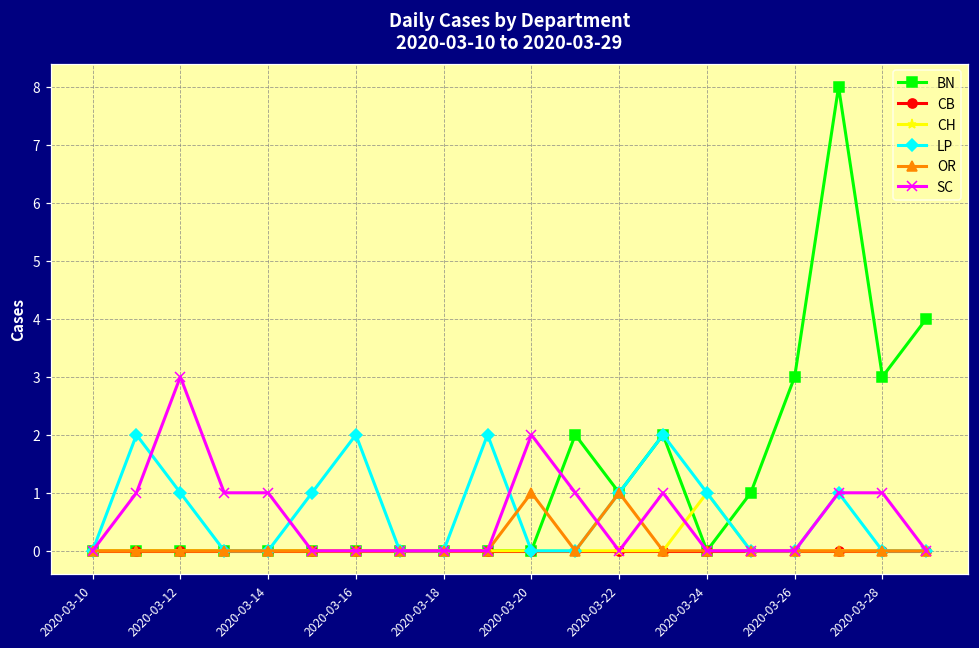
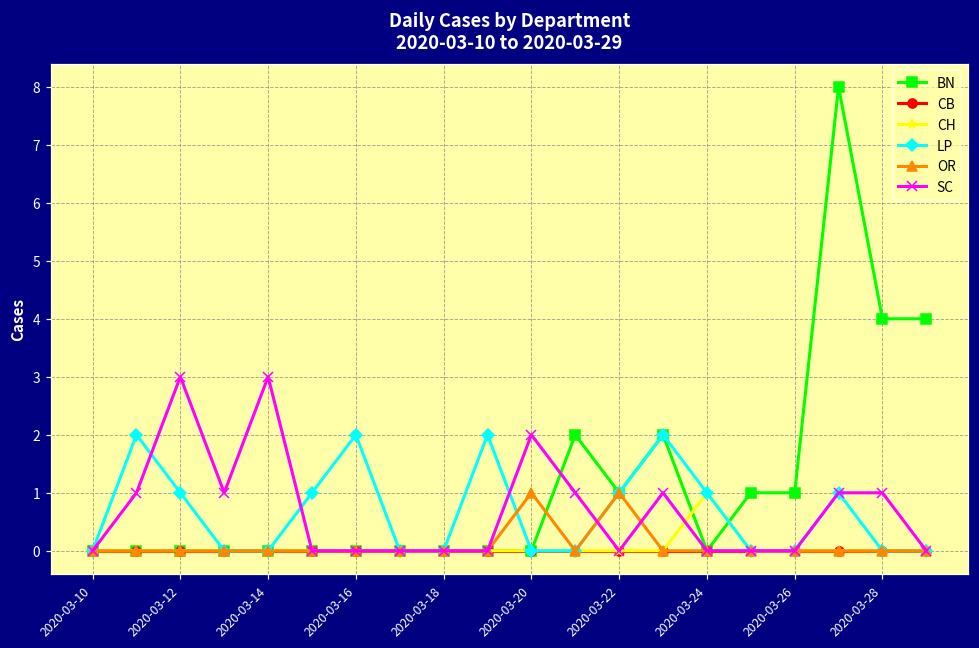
SC, 2020-03-14: 1 -> 3
BN, 2020-03-26: 3 -> 1
BN, 2020-03-28: 3 -> 4
